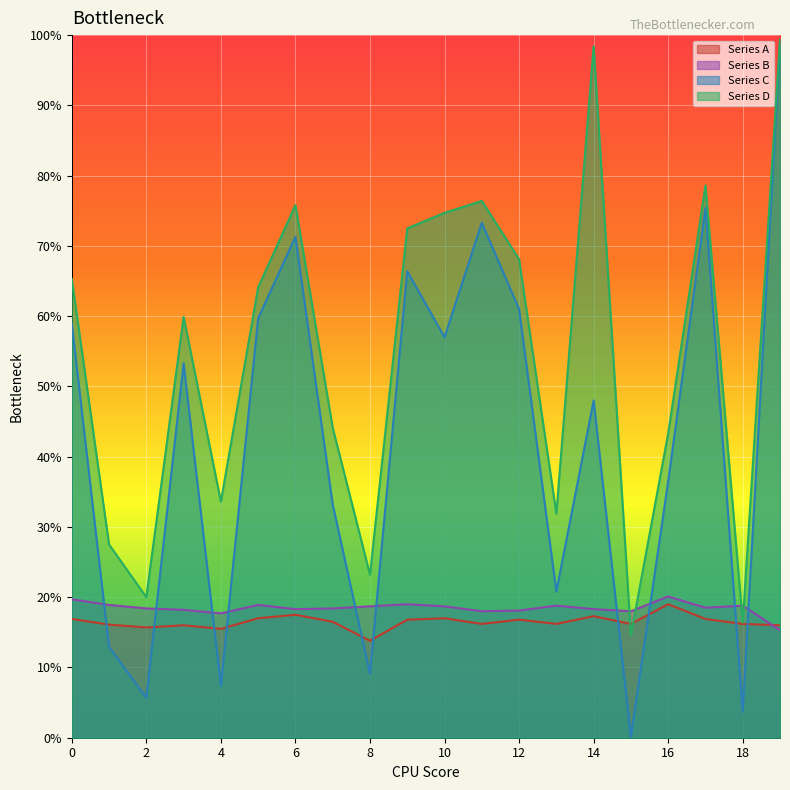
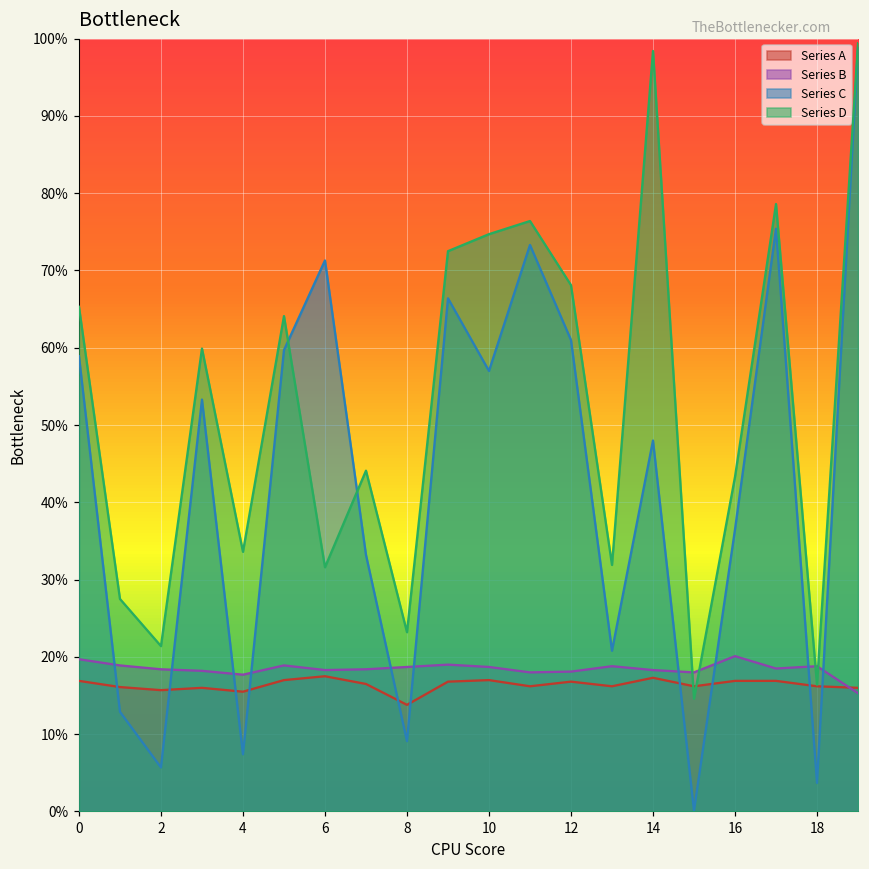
Series D, 2: 20% -> 21%
Series D, 6: 76% -> 32%
Series A, 16: 19% -> 17%
